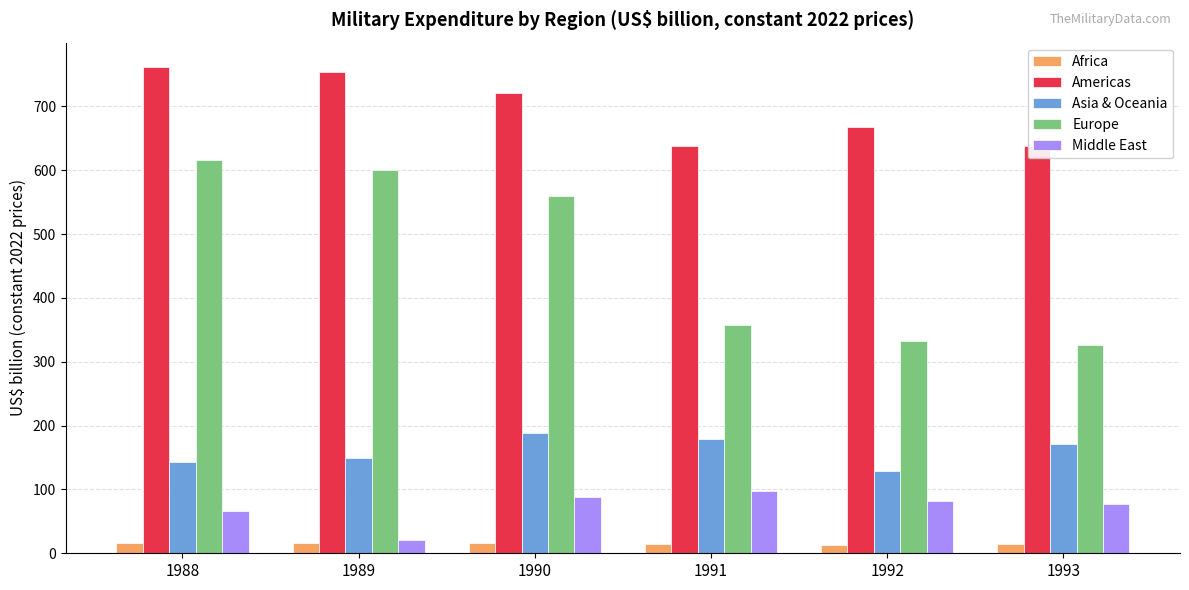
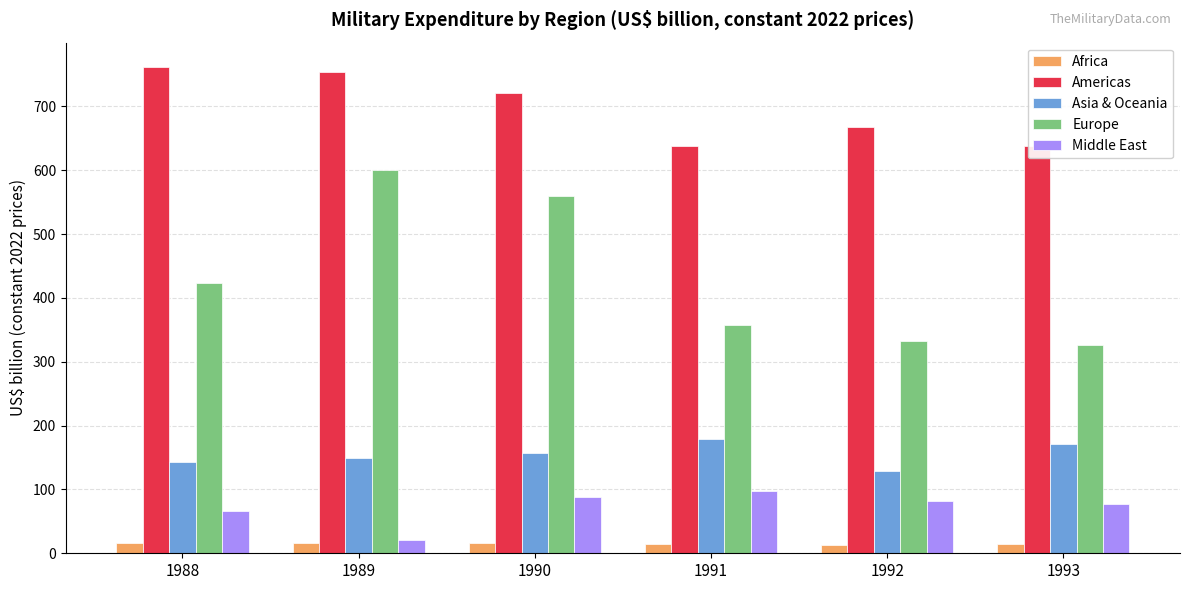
Europe, 1988: 620 -> 420
Asia & Oceania, 1990: 190 -> 160
